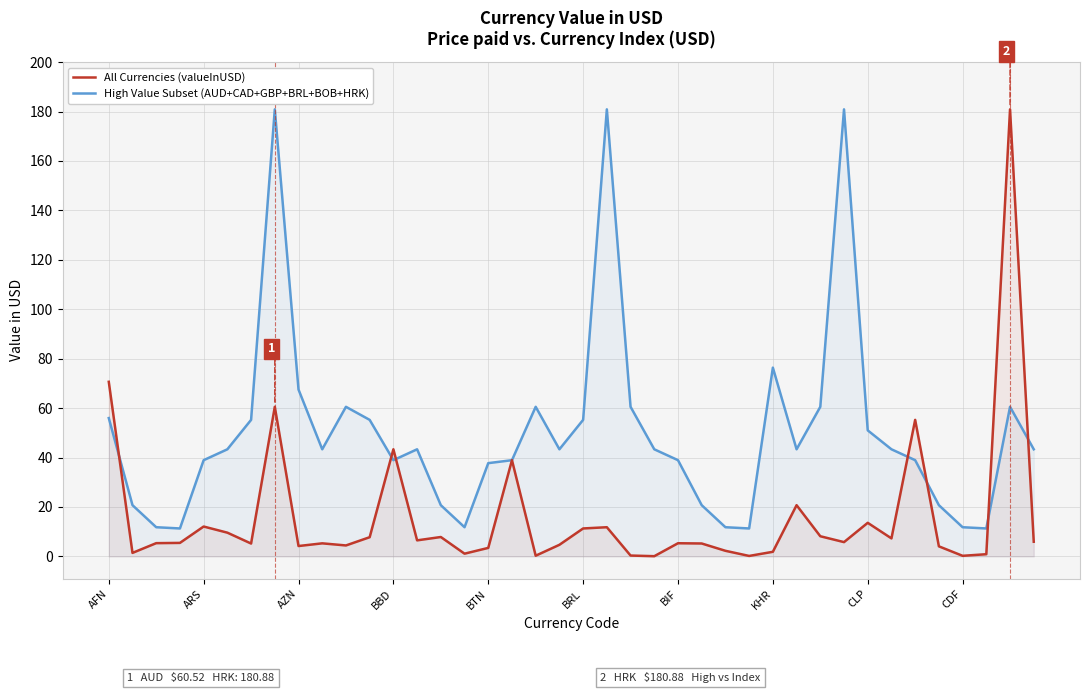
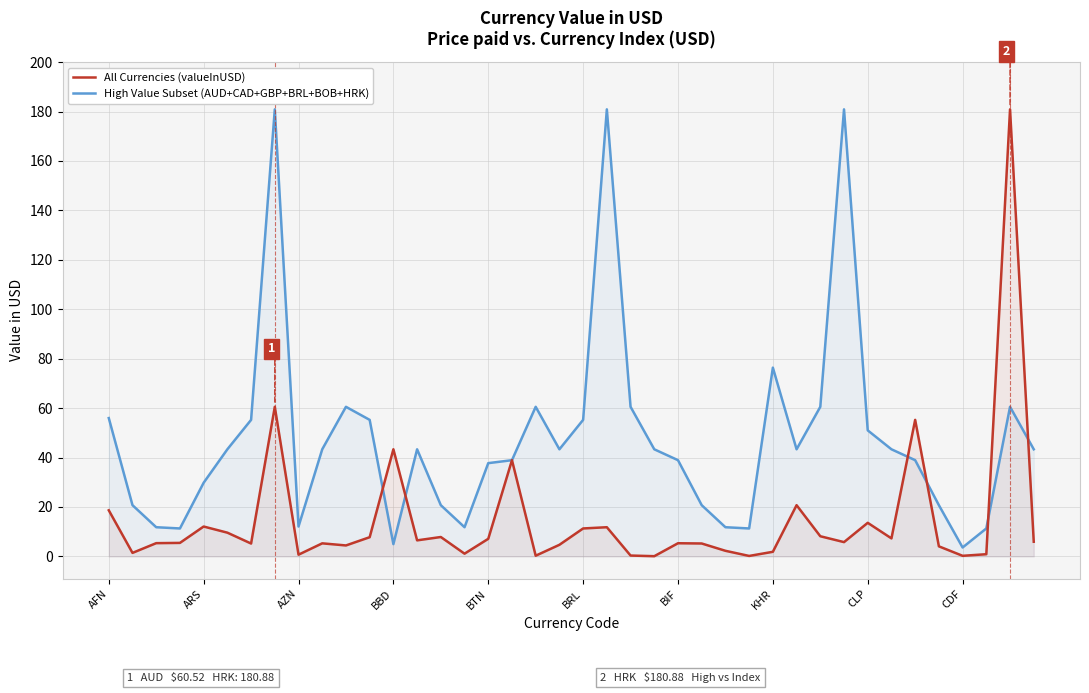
All Currencies (valueInUSD), AFN: 71 -> 19
High Value Subset (AUD+CAD+GBP+BRL+BOB+HRK), ARS: 39 -> 30
All Currencies (valueInUSD), AZN: 4 -> 1
High Value Subset (AUD+CAD+GBP+BRL+BOB+HRK), AZN: 68 -> 12
High Value Subset (AUD+CAD+GBP+BRL+BOB+HRK), BBD: 39 -> 5
All Currencies (valueInUSD), BTN: 3 -> 7
High Value Subset (AUD+CAD+GBP+BRL+BOB+HRK), CDF: 12 -> 4
